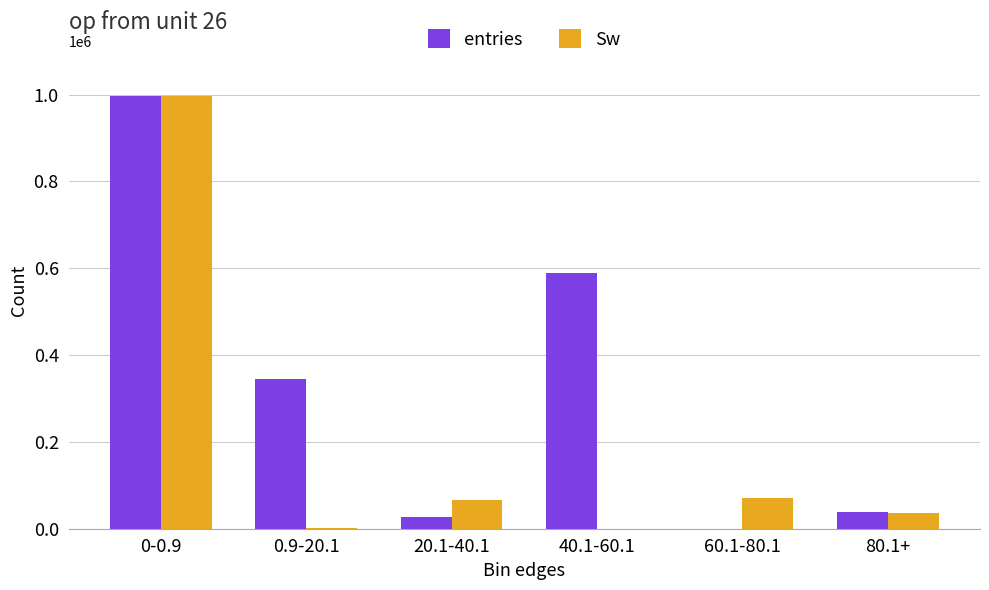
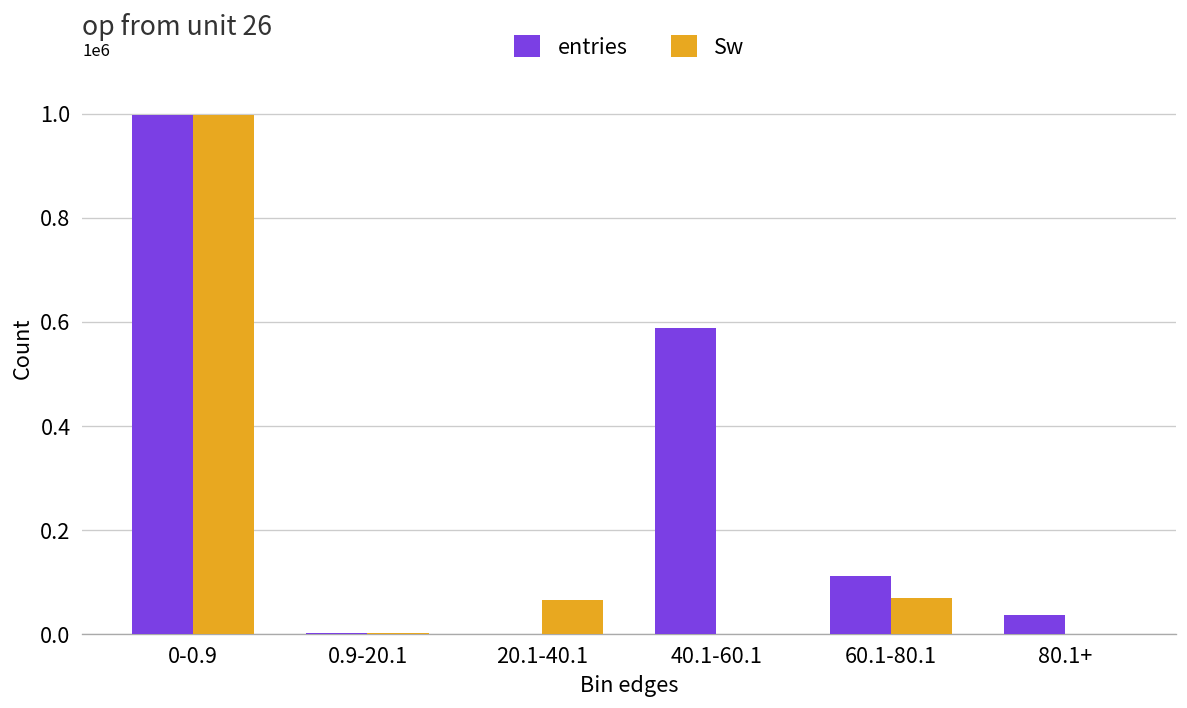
entries, 0.9-20.1: 340000 -> 0
entries, 20.1-40.1: 30000 -> 0
entries, 60.1-80.1: 0 -> 110000
Sw, 80.1+: 40000 -> 0
